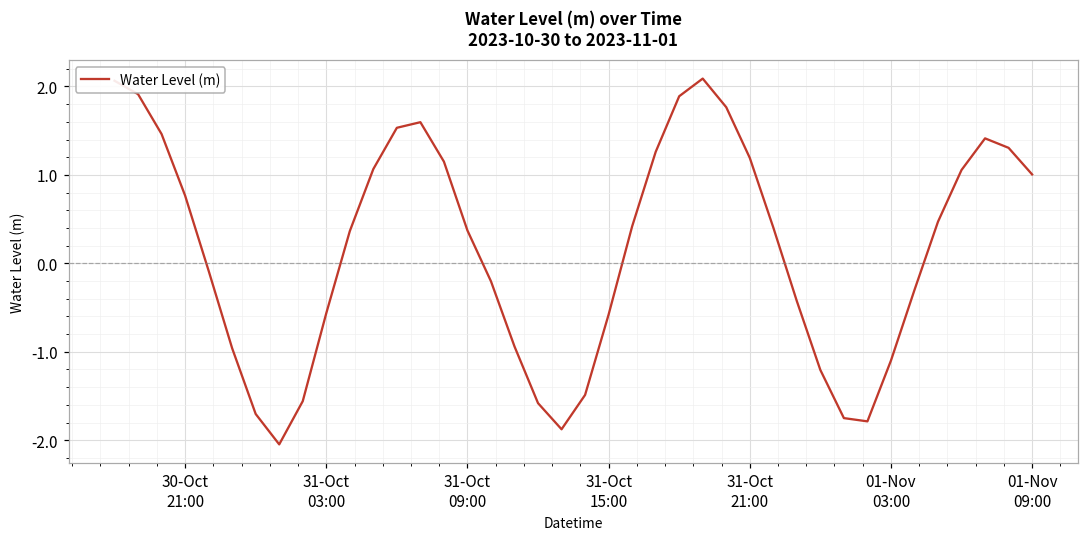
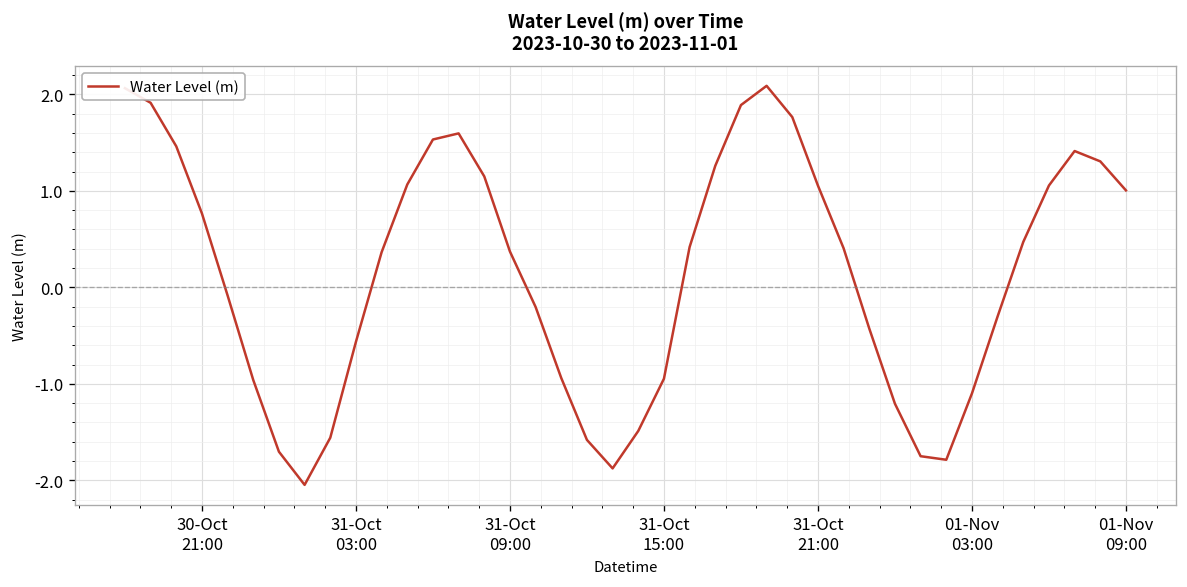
31-Oct 15:00: -0.6 -> -0.9
31-Oct 21:00: 1.2 -> 1.1
